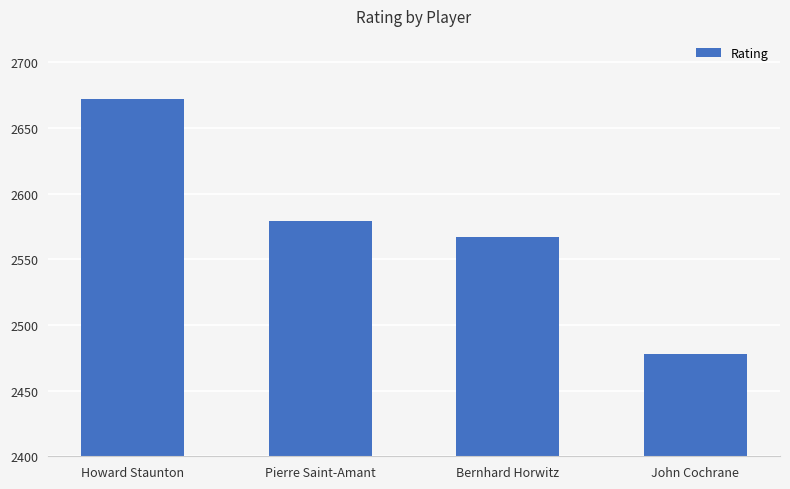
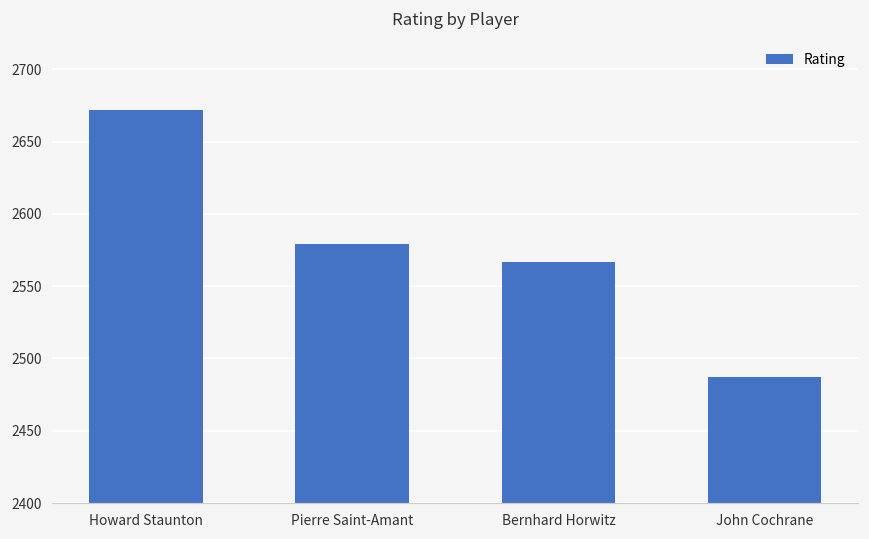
John Cochrane: 2478 -> 2487
